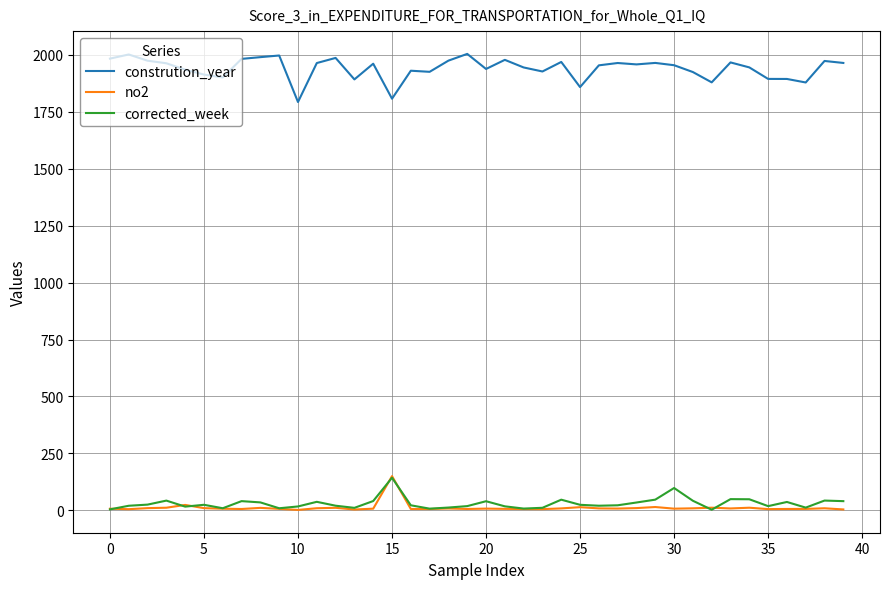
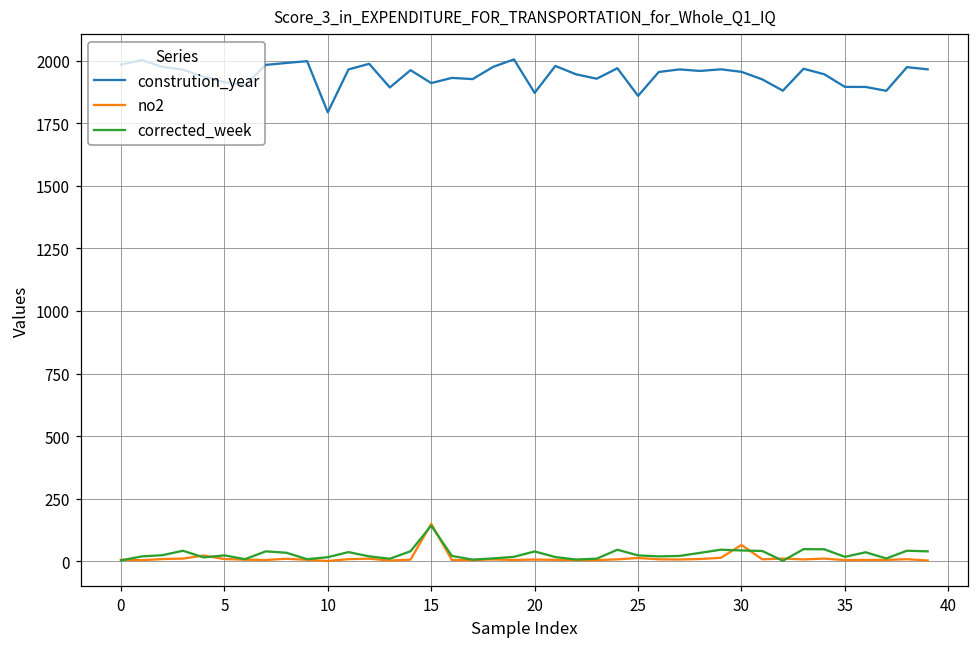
constrution_year, 15: 1810 -> 1910
constrution_year, 20: 1940 -> 1870
no2, 30: 10 -> 70
corrected_week, 30: 100 -> 40
